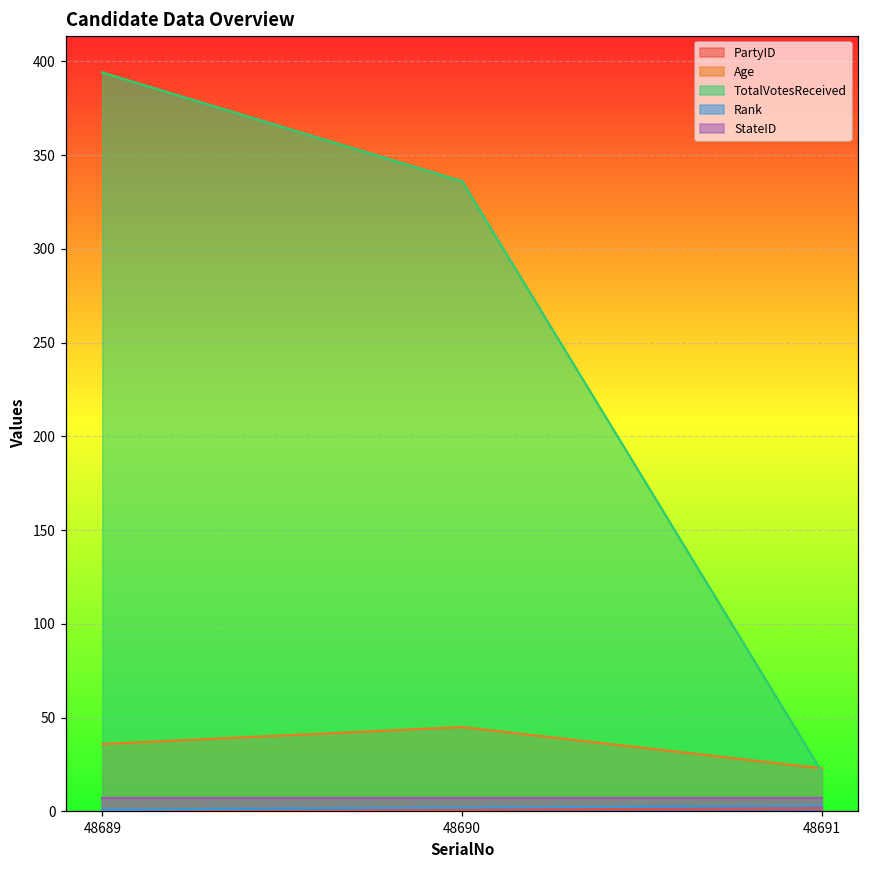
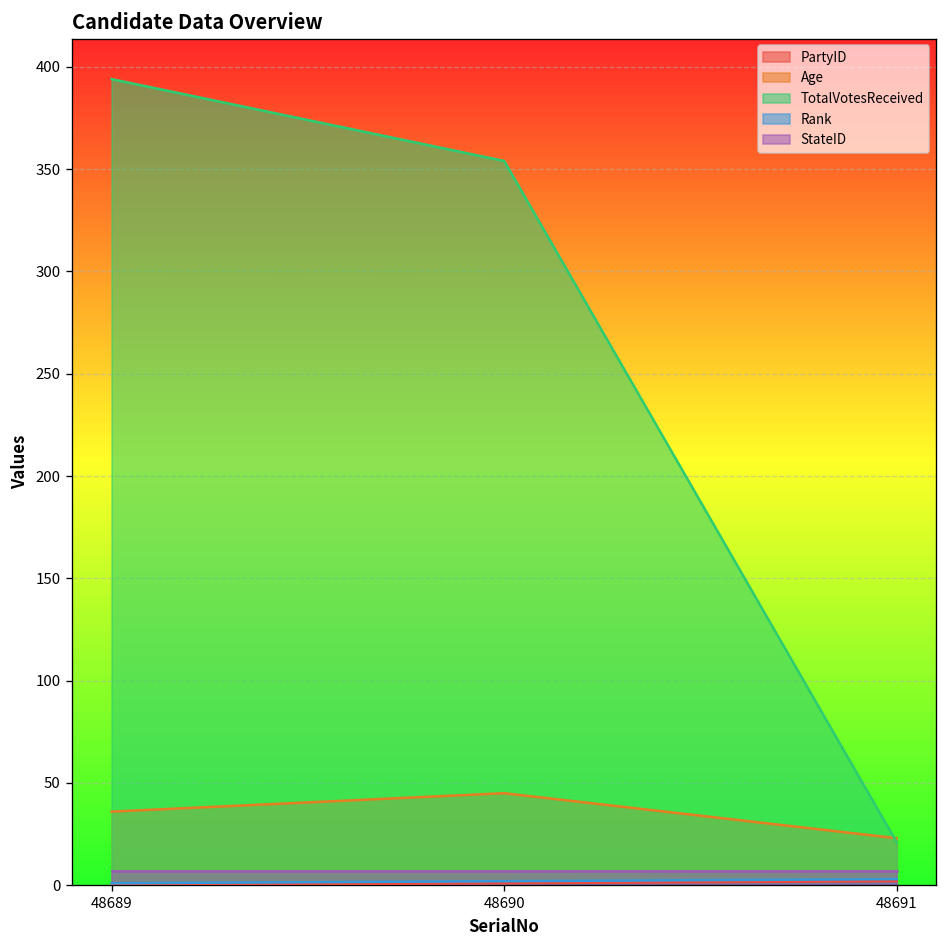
TotalVotesReceived, 48690: 336 -> 354
